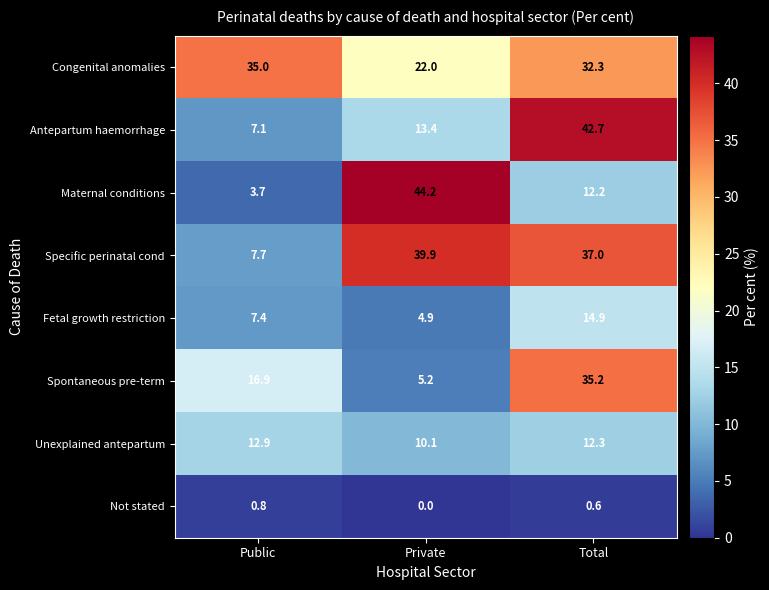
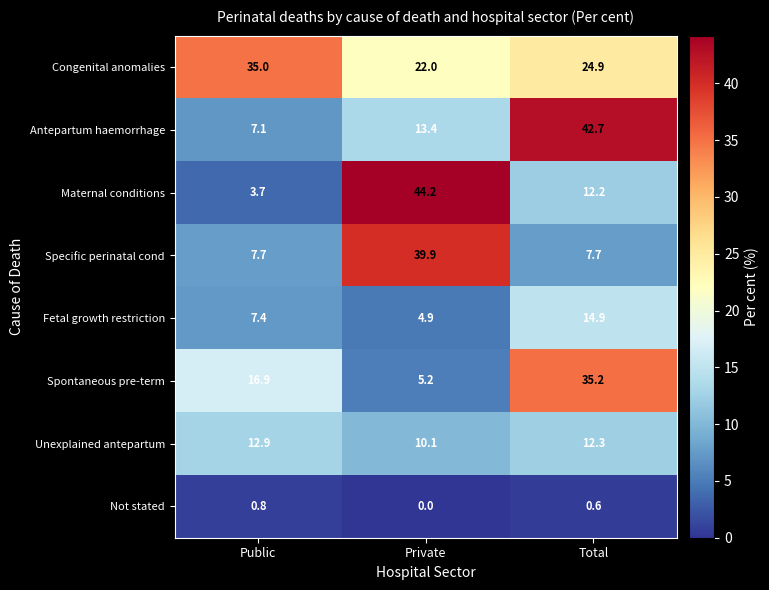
Congenital anomalies, Total: 32.3 -> 24.9
Specific perinatal cond, Total: 37.0 -> 7.7
